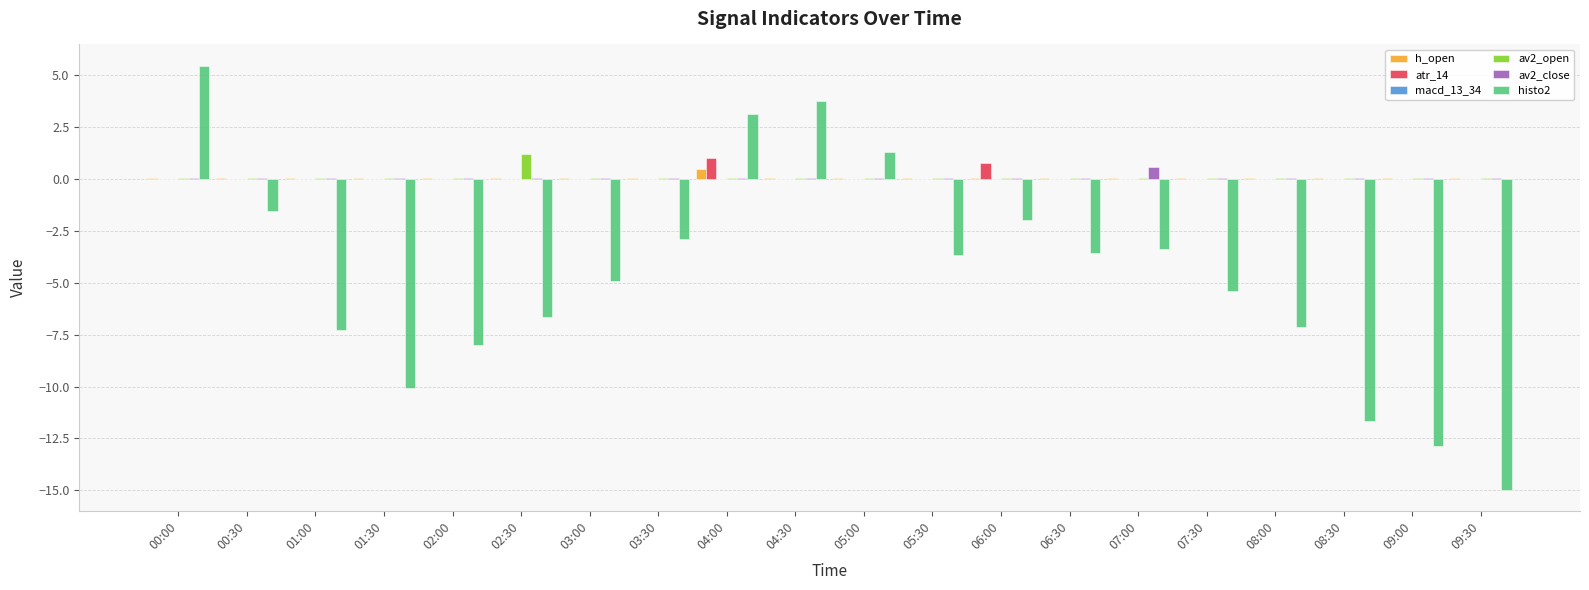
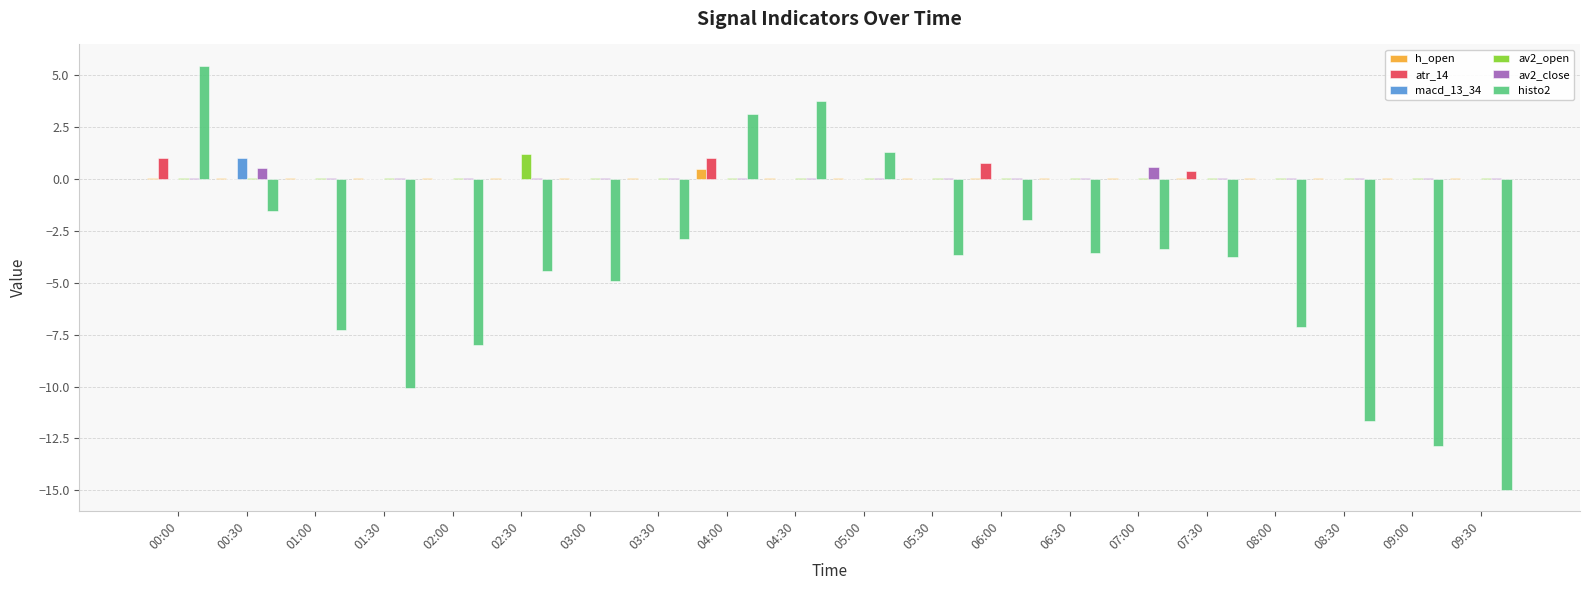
atr_14, 00:00: 0.0 -> 1.0
macd_13_34, 00:30: 0 -> 1
av2_close, 00:30: 0.0 -> 0.5
histo2, 02:30: -6.6 -> -4.4
atr_14, 07:30: 0.0 -> 0.4
histo2, 07:30: -5.4 -> -3.8
